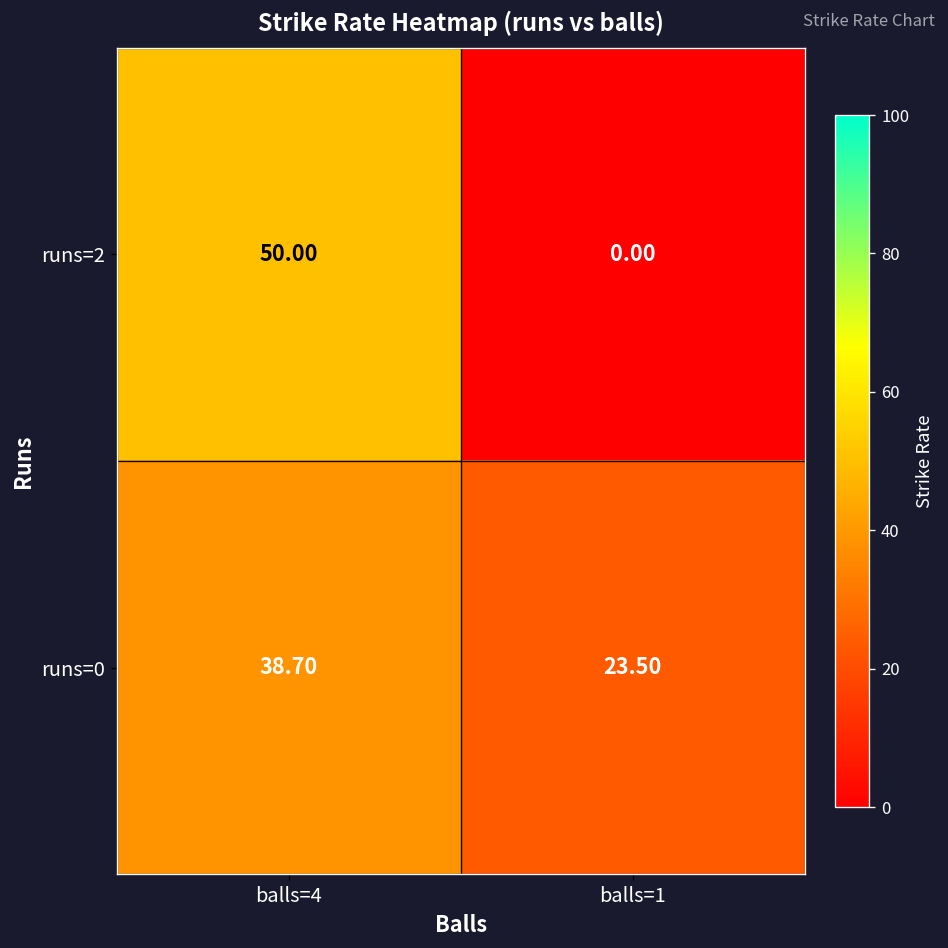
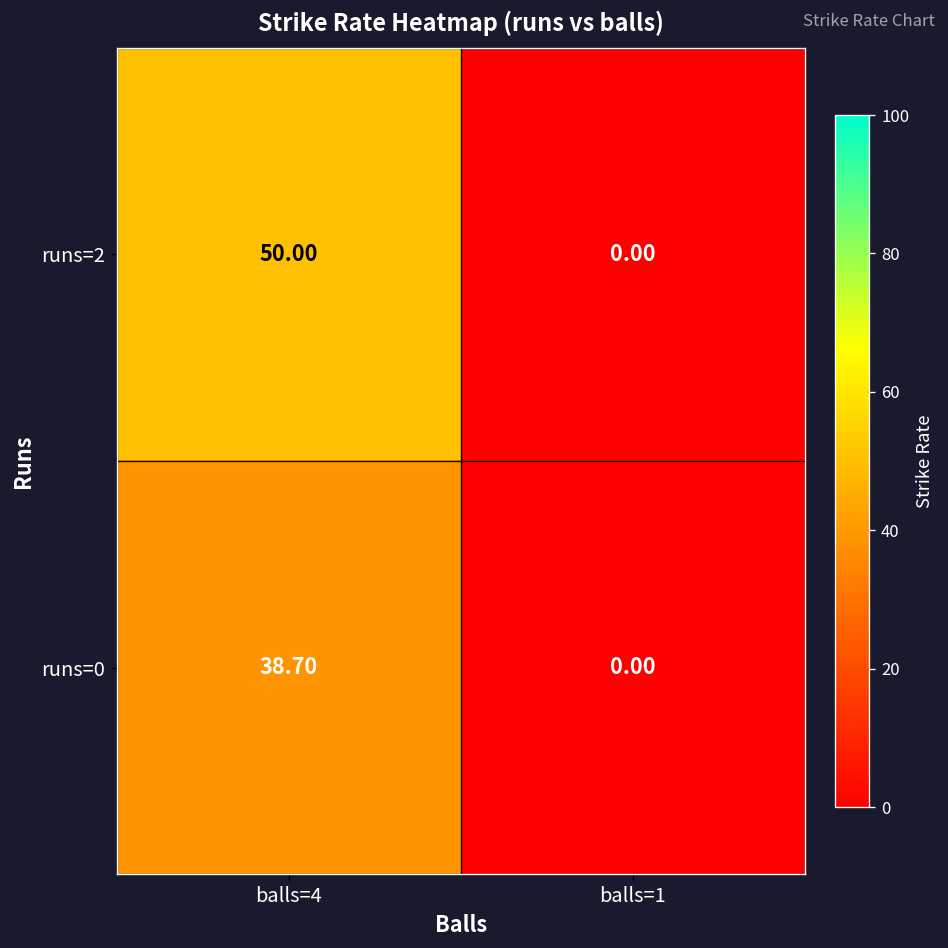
runs=0, balls=1: 23.50 -> 0.00
